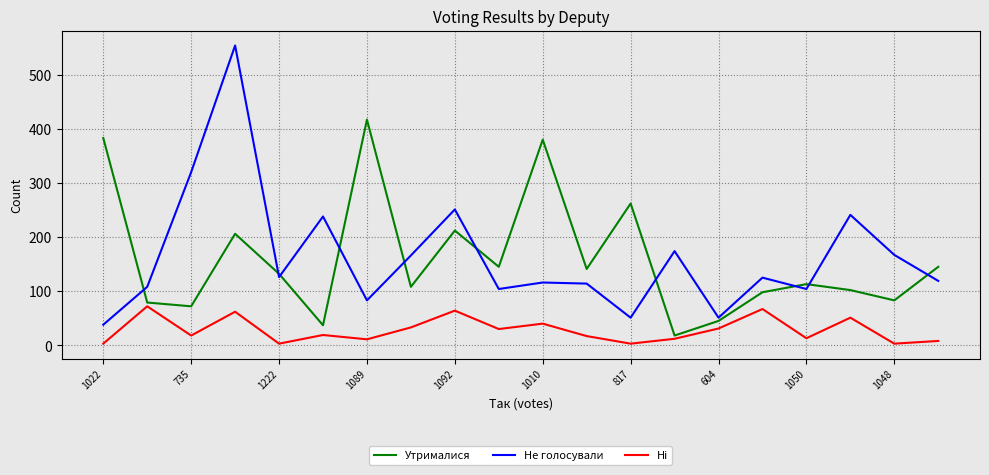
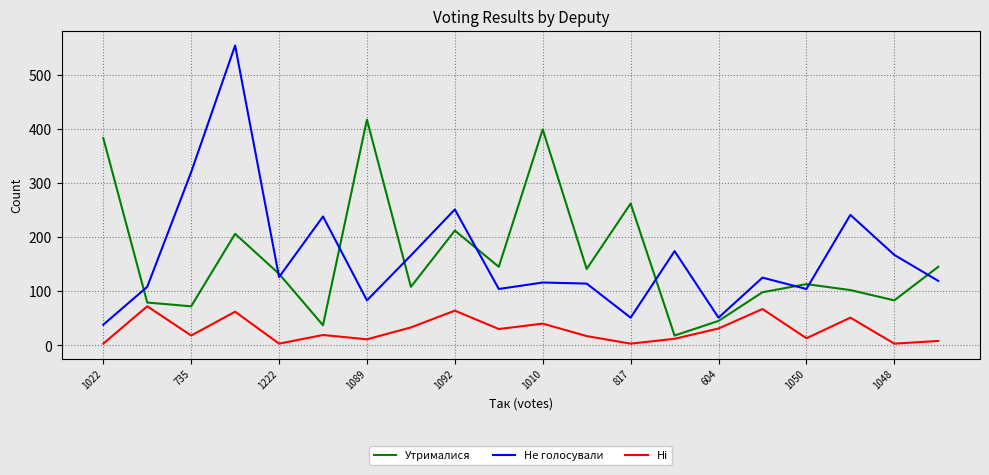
Утрималися, 1010: 380 -> 400
